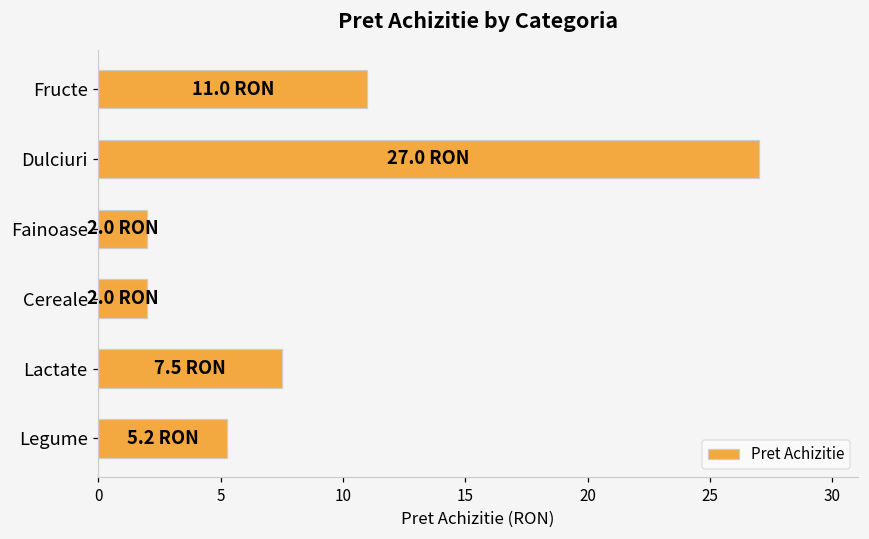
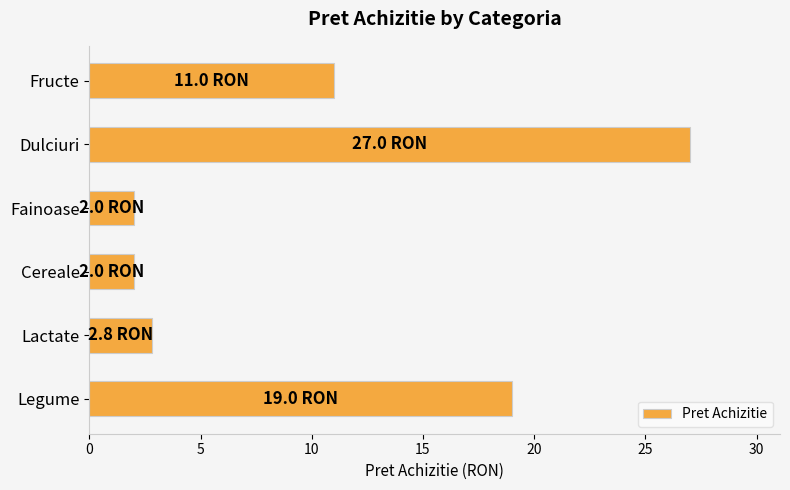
Lactate: 7.5 -> 2.8
Legume: 5.2 -> 19.0
